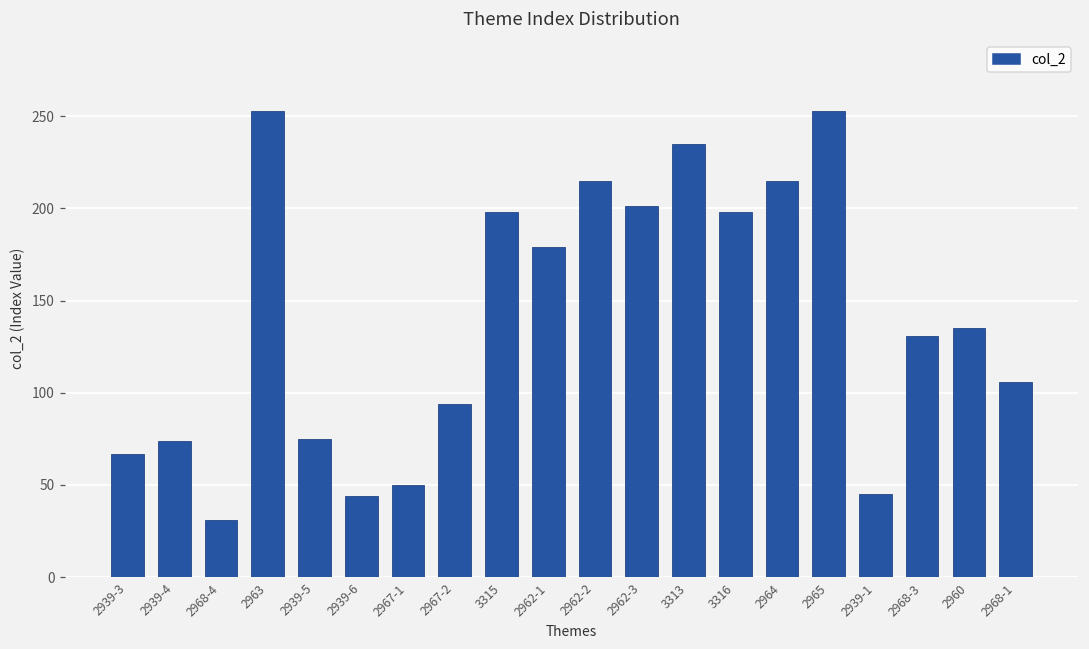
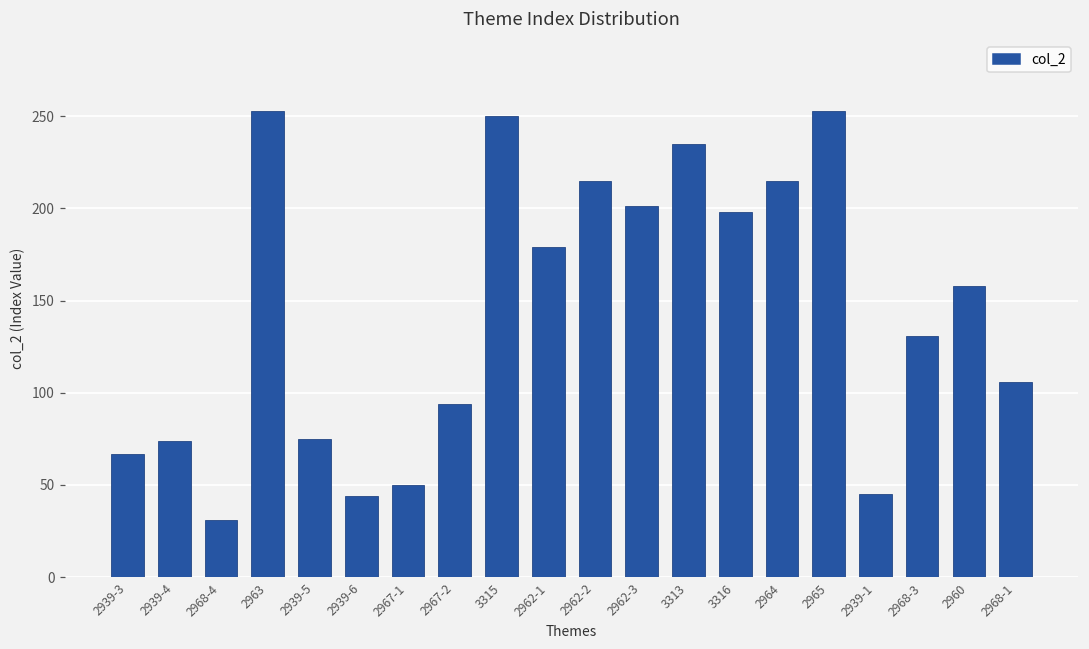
3315: 198 -> 250
2960: 135 -> 158
